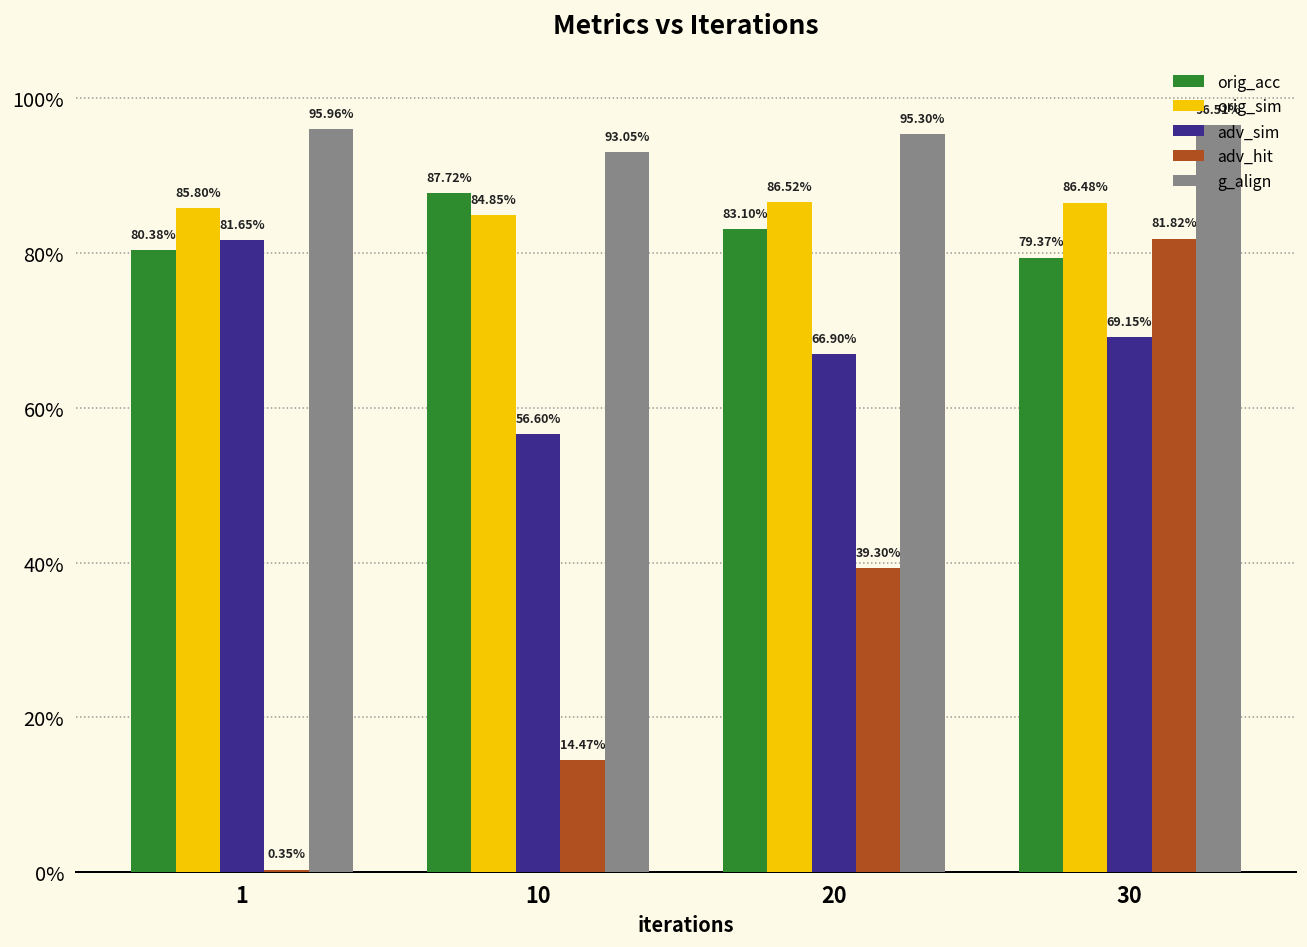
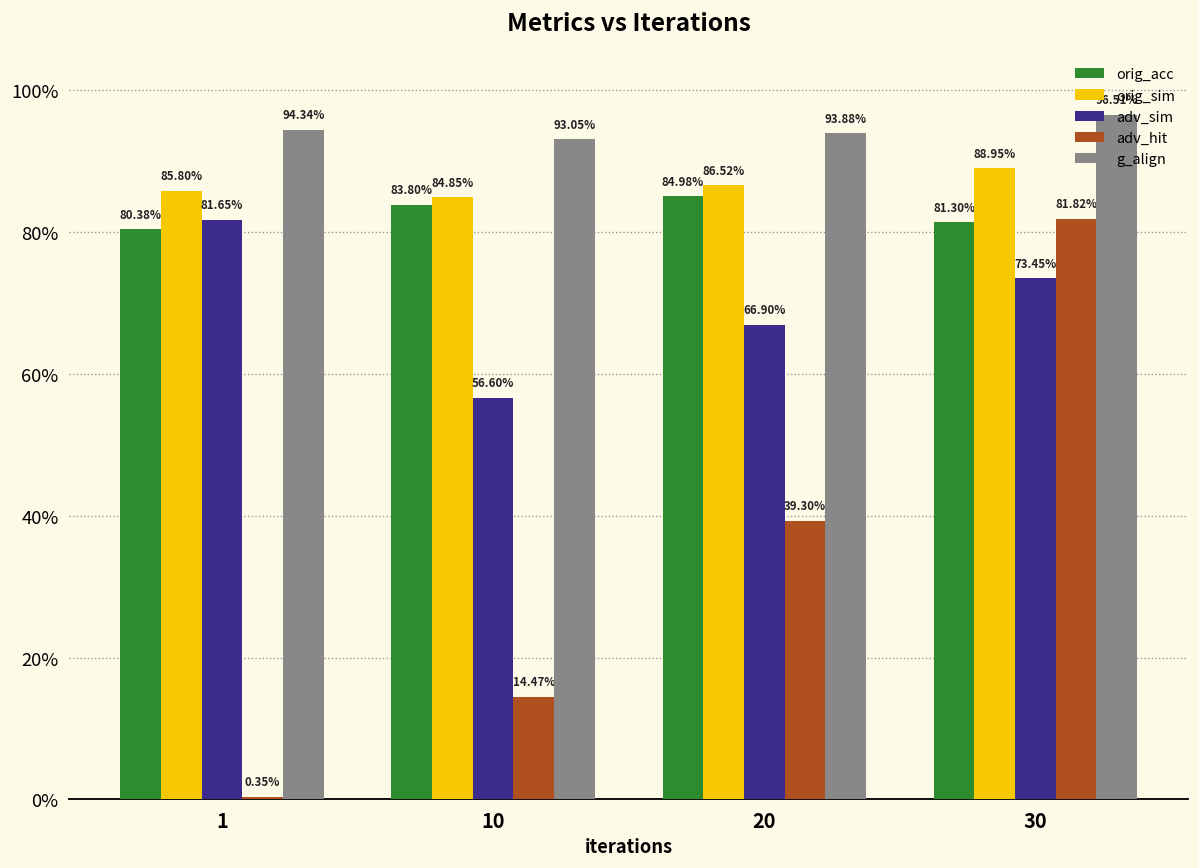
g_align, 1: 95.96% -> 94.34%
orig_acc, 10: 87.72% -> 83.80%
orig_acc, 20: 83.10% -> 84.98%
g_align, 20: 95.30% -> 93.88%
orig_acc, 30: 79.37% -> 81.30%
orig_sim, 30: 86.48% -> 88.95%
adv_sim, 30: 69.15% -> 73.45%
